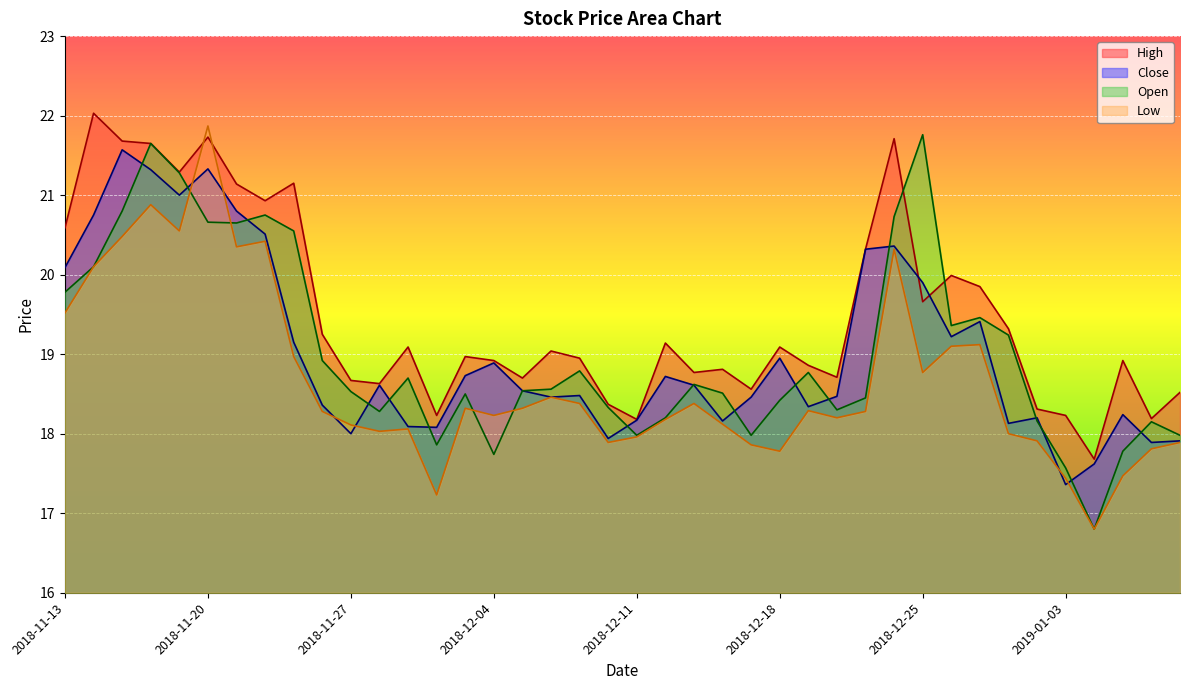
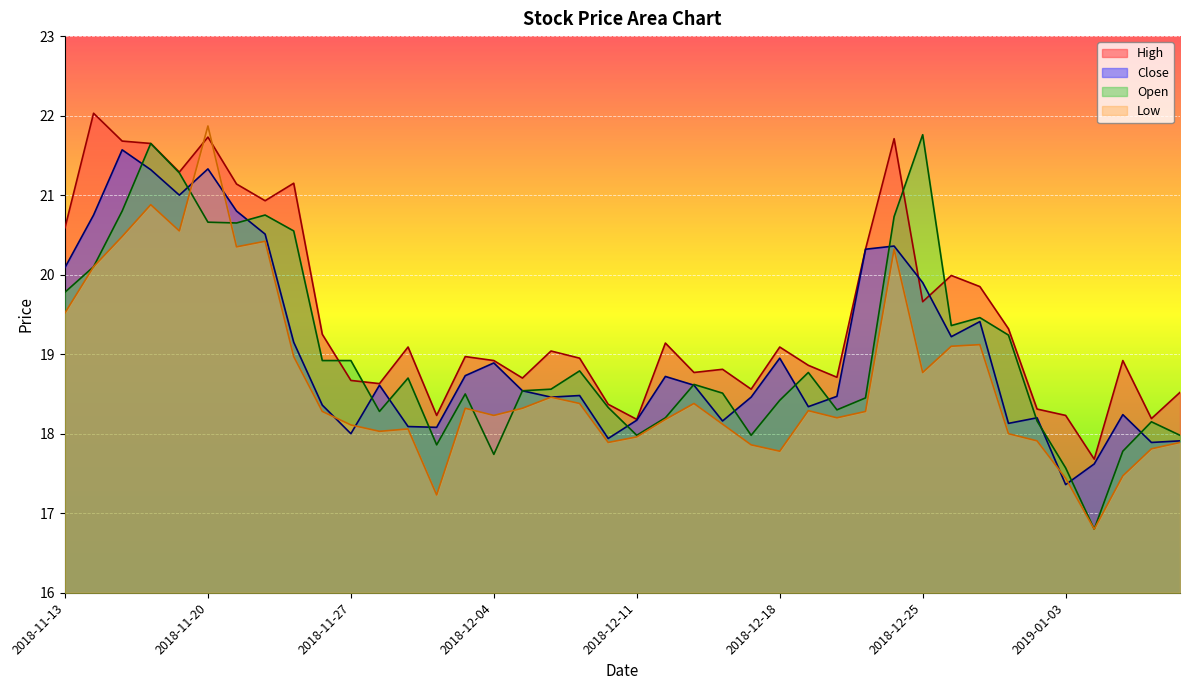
Open, 2018-11-27: 18.5 -> 18.9
